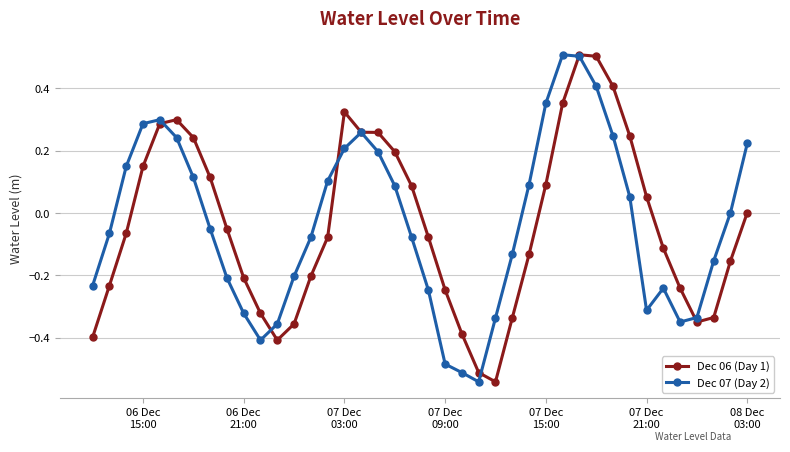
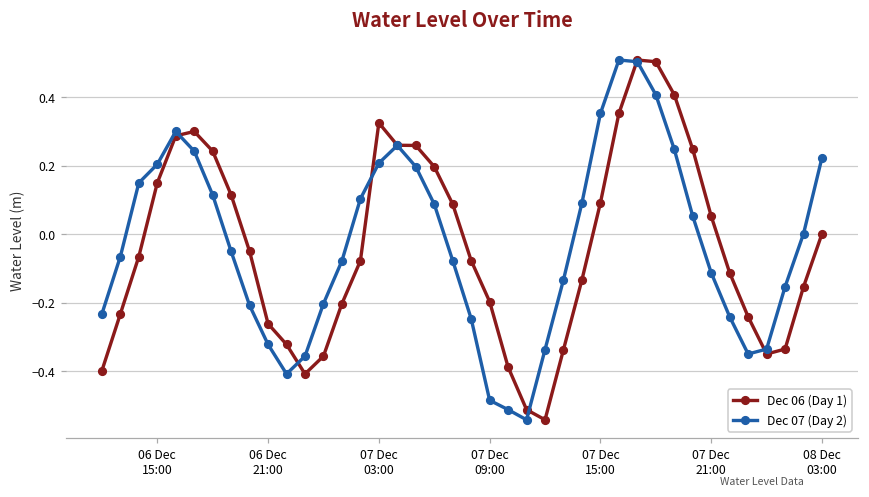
Dec 07 (Day 2), 06 Dec 15:00: 0.29 -> 0.20
Dec 06 (Day 1), 06 Dec 21:00: -0.21 -> -0.26
Dec 06 (Day 1), 07 Dec 09:00: -0.25 -> -0.20
Dec 07 (Day 2), 07 Dec 21:00: -0.31 -> -0.11
